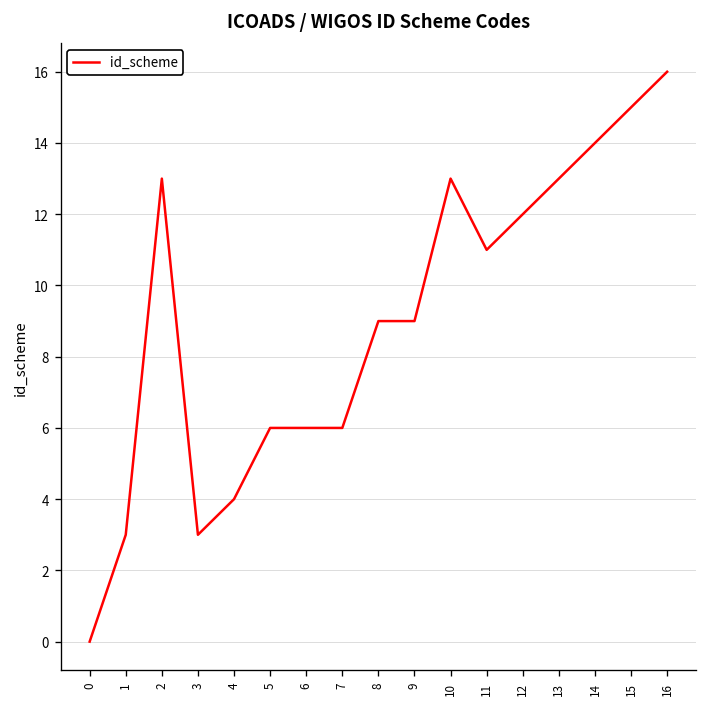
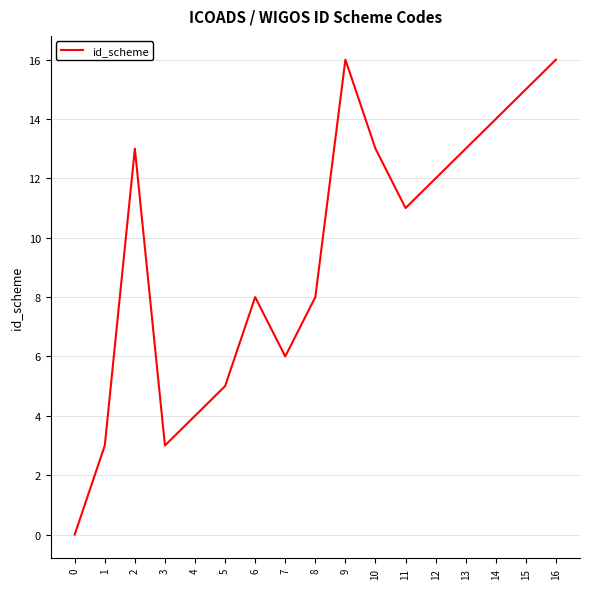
5: 6 -> 5
6: 6 -> 8
8: 9 -> 8
9: 9 -> 16
